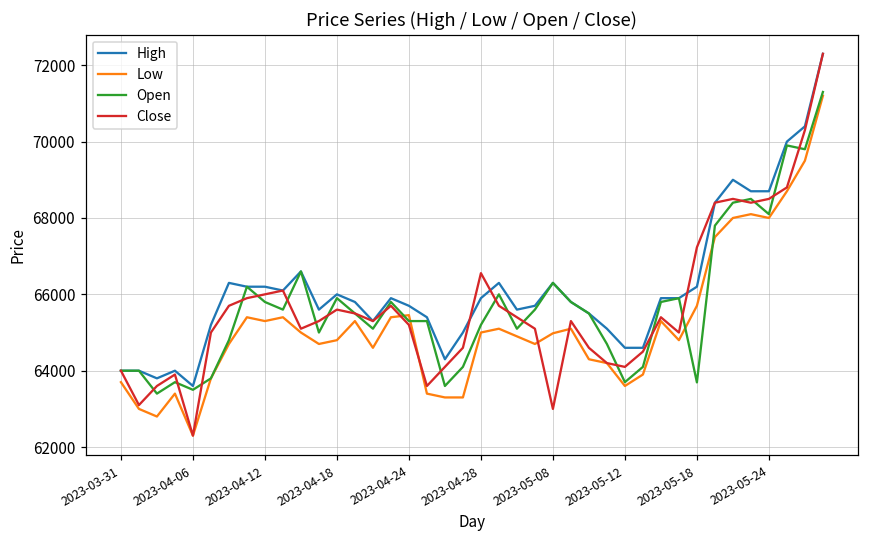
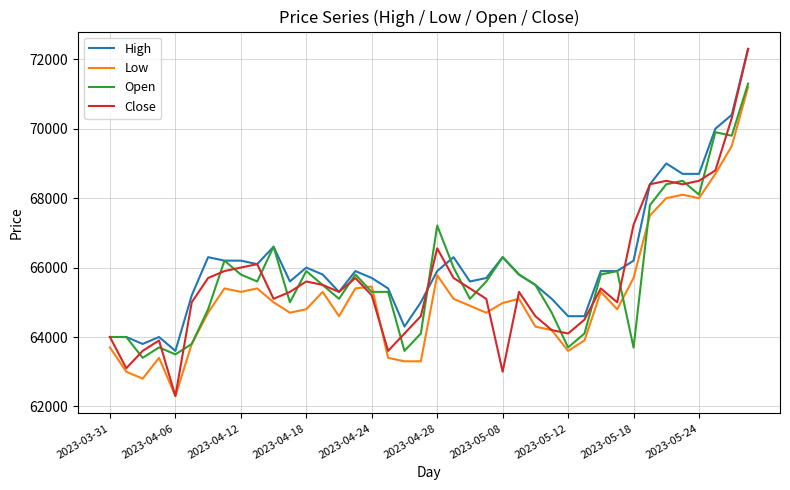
Low, 2023-04-28: 65000 -> 65800
Open, 2023-04-28: 65200 -> 67200
